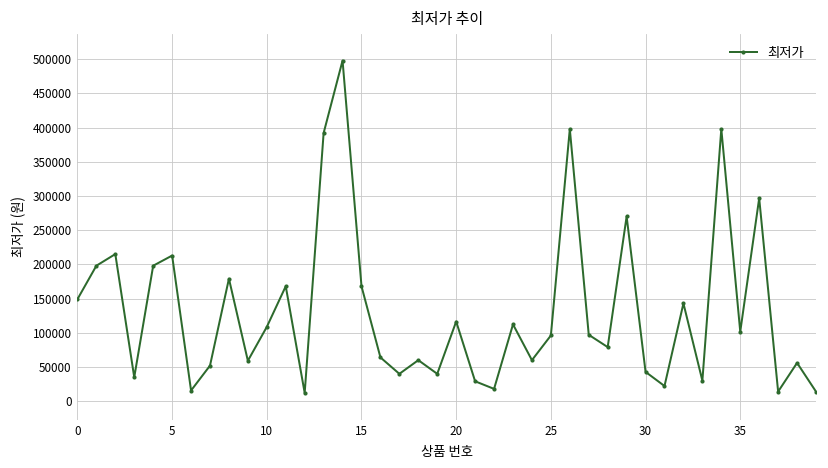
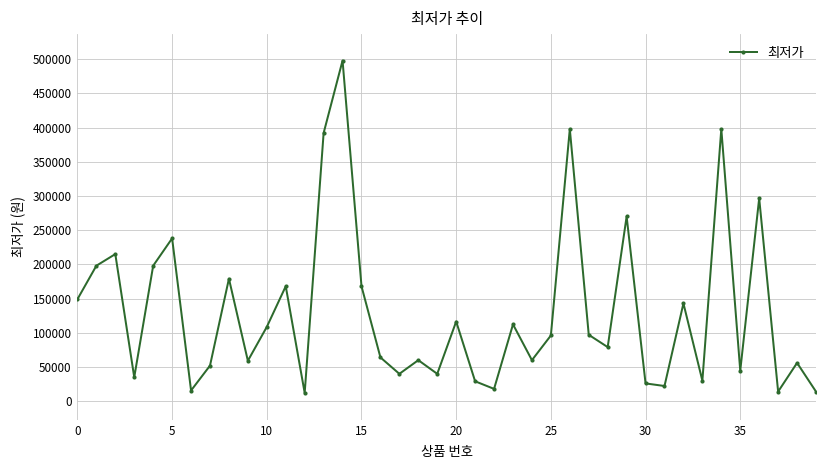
5: 210000 -> 240000
30: 40000 -> 30000
35: 100000 -> 40000
